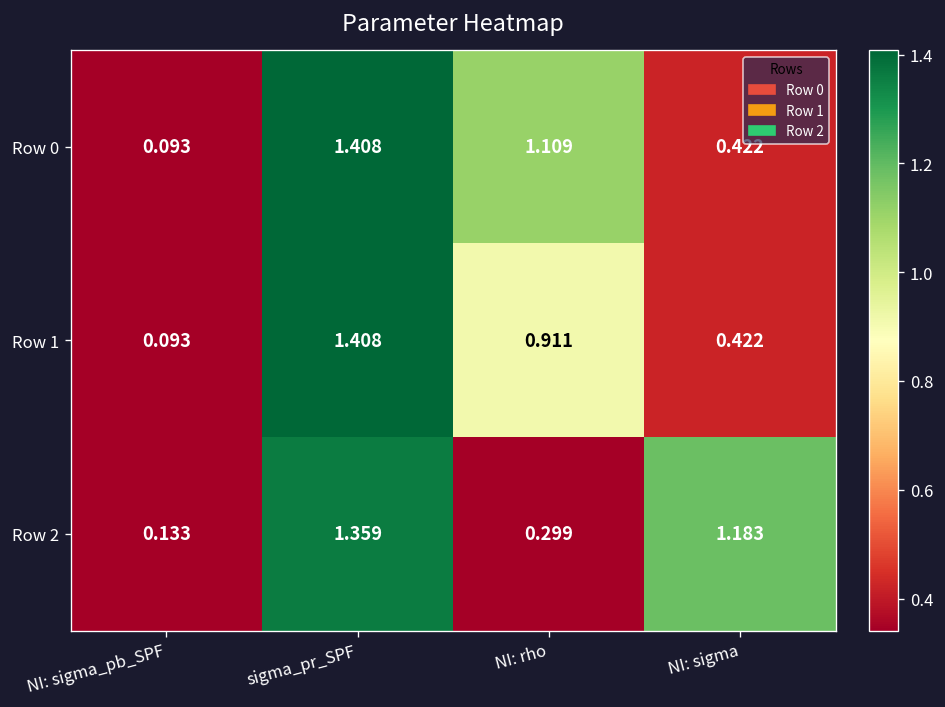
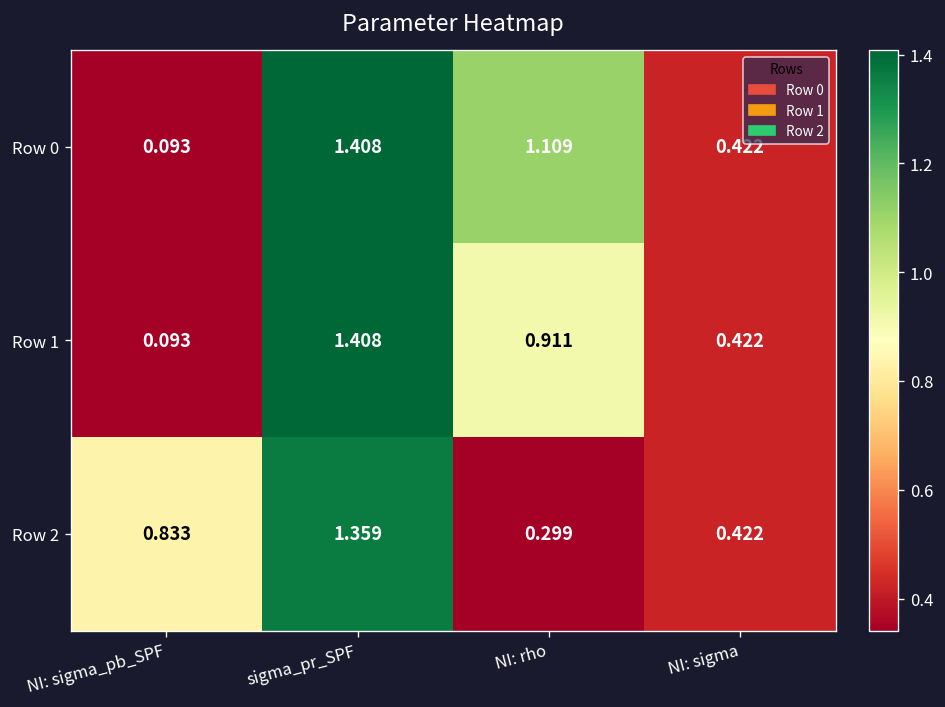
Row 2, NI: sigma_pb_SPF: 0.133 -> 0.833
Row 2, NI: sigma: 1.183 -> 0.422
